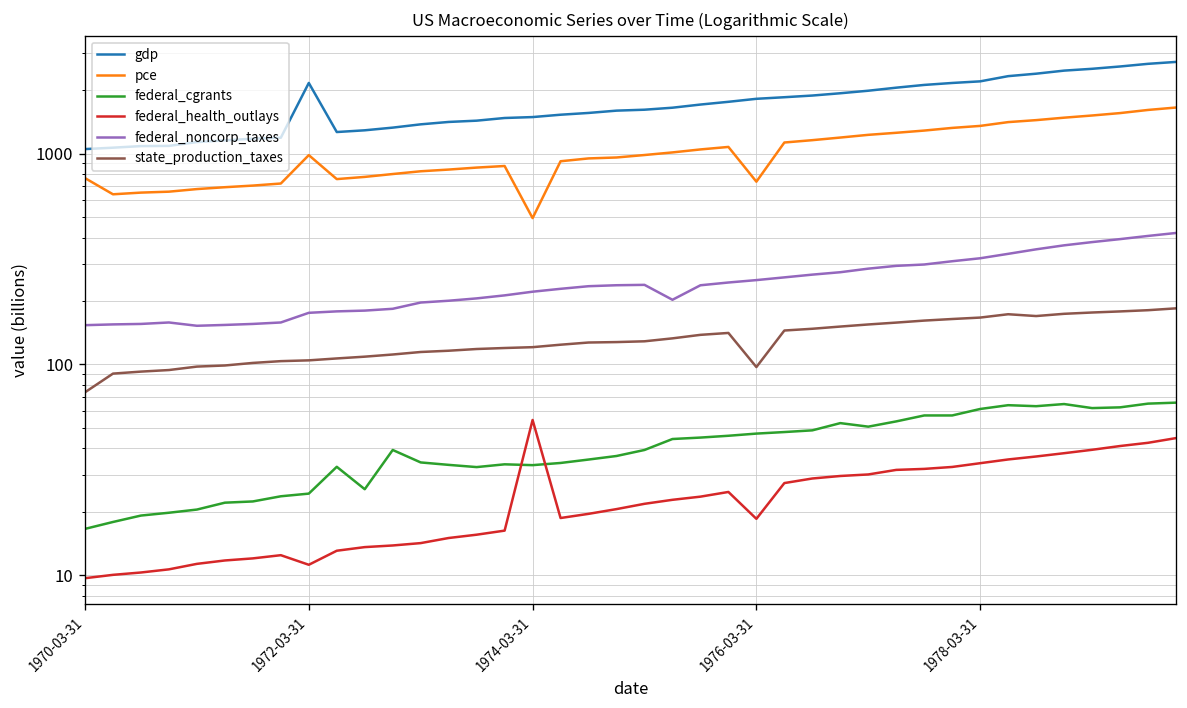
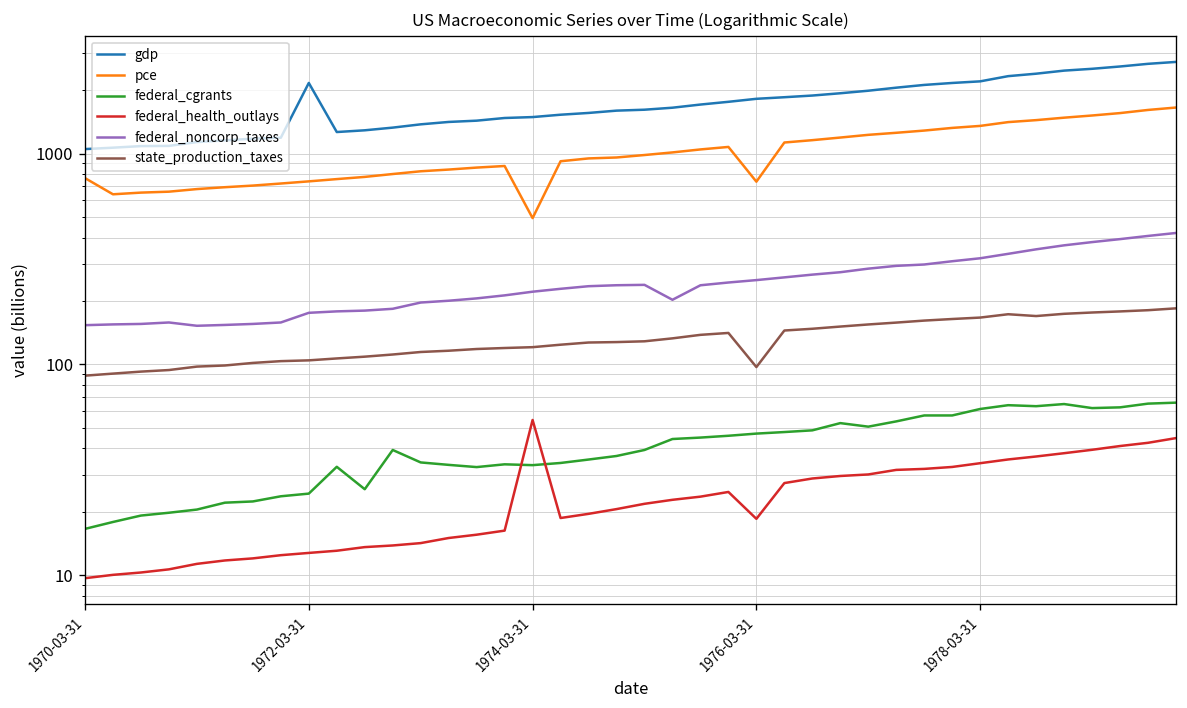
state_production_taxes, 1970-03-31: 74 -> 90
pce, 1972-03-31: 1000 -> 740
federal_health_outlays, 1972-03-31: 11 -> 13
